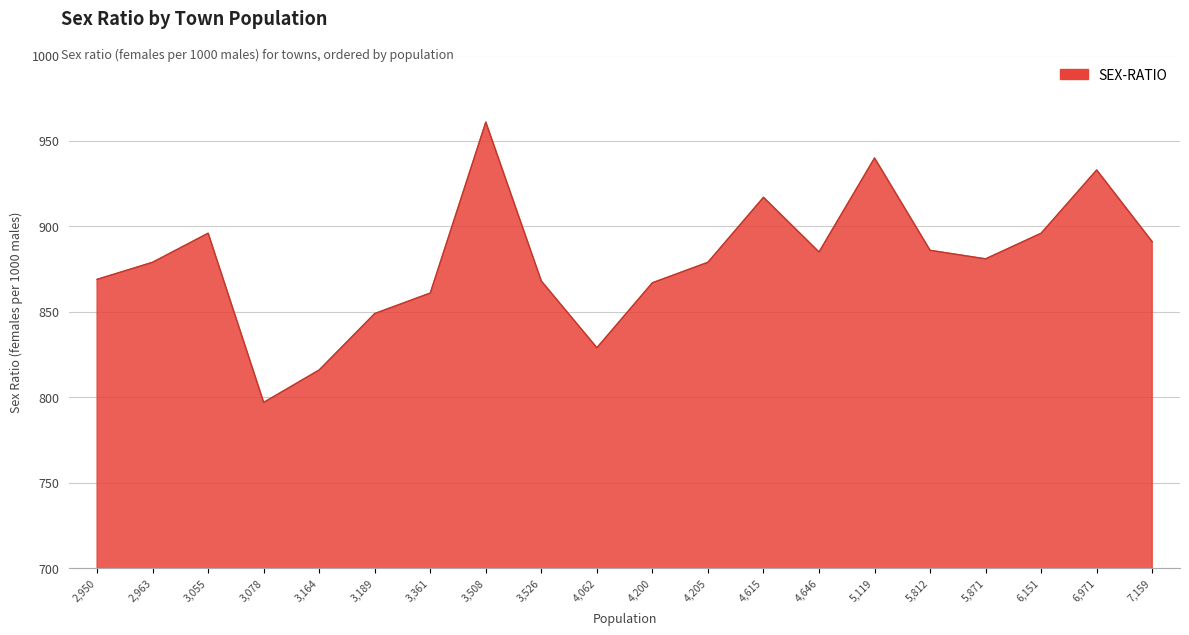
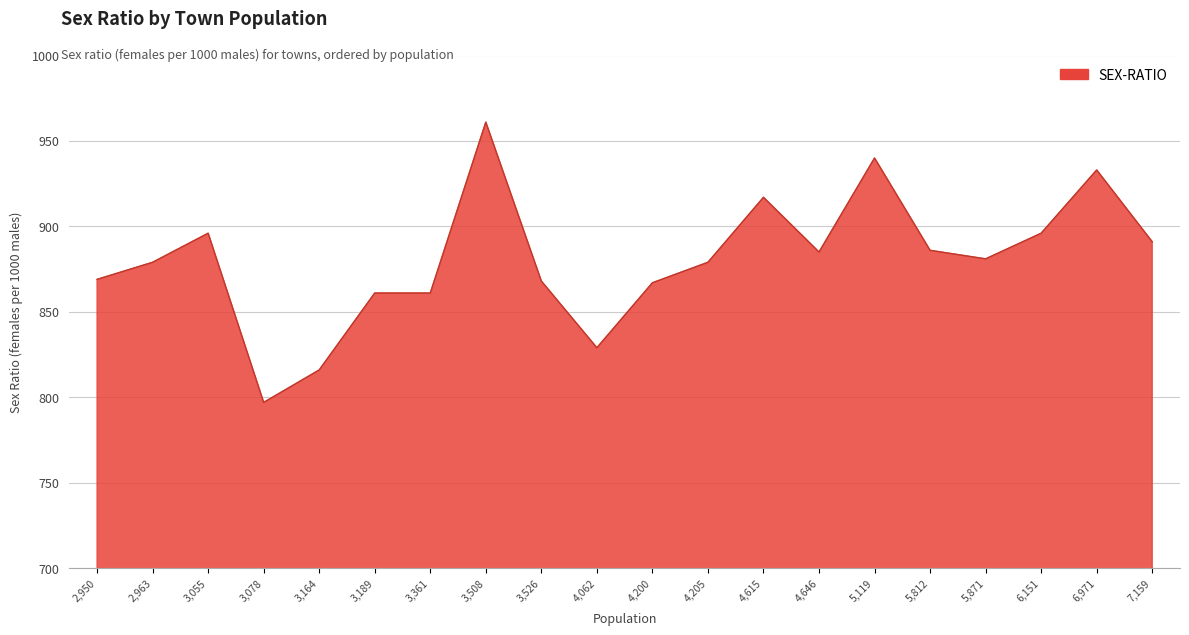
3,189: 849 -> 861
